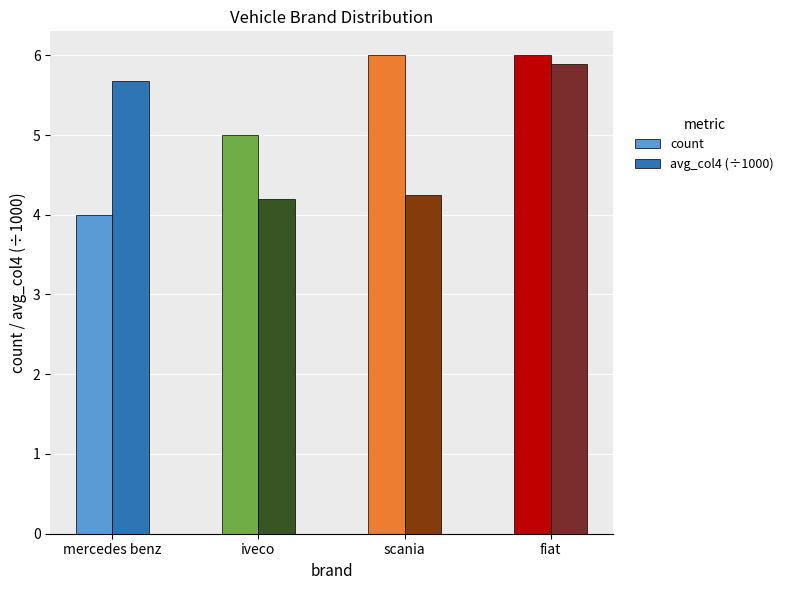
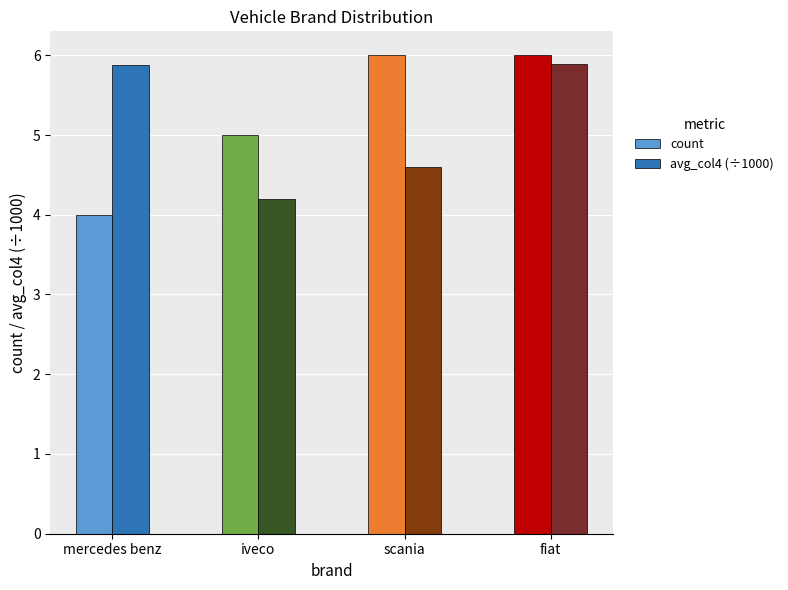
avg_col4 (÷1000), mercedes benz: 5.7 -> 5.9
avg_col4 (÷1000), scania: 4.3 -> 4.6
